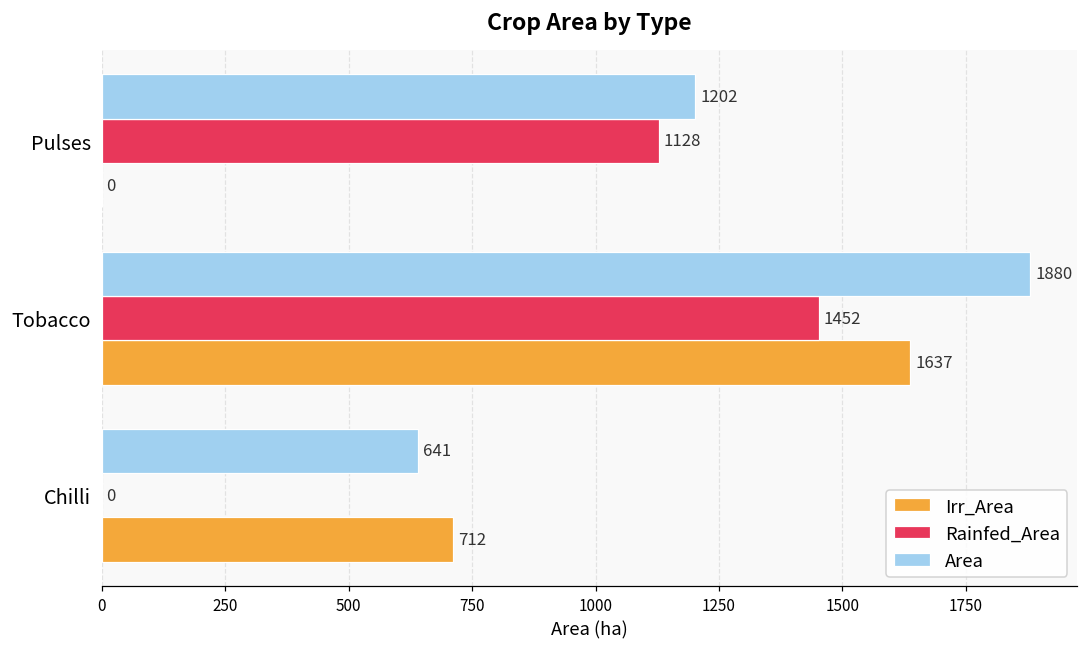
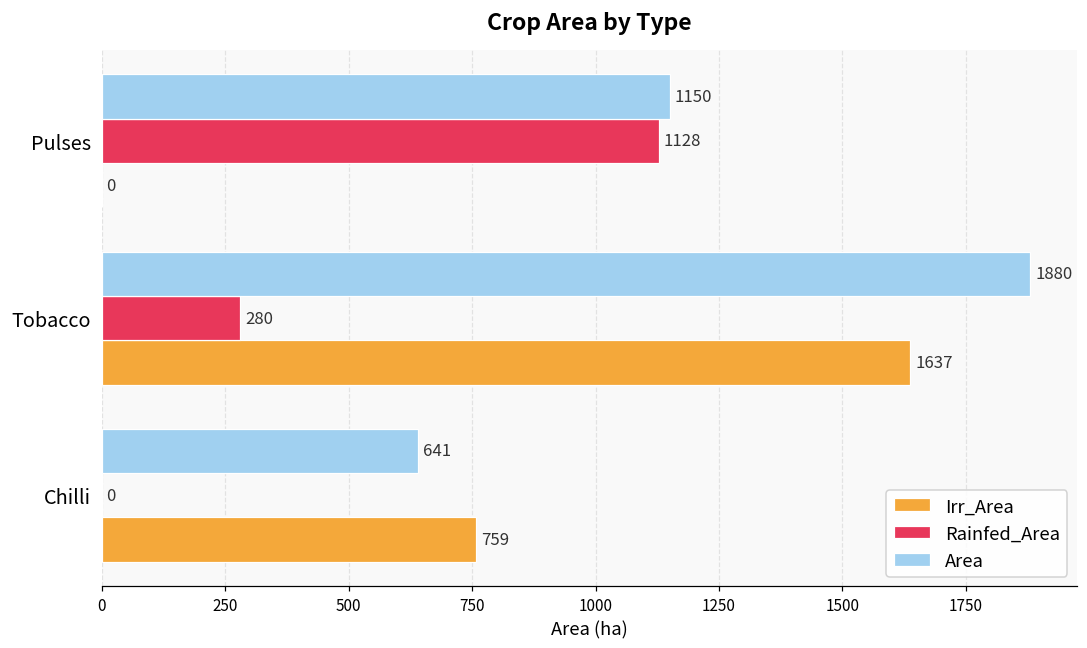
Area, Pulses: 1202 -> 1150
Rainfed_Area, Tobacco: 1452 -> 280
Irr_Area, Chilli: 712 -> 759
